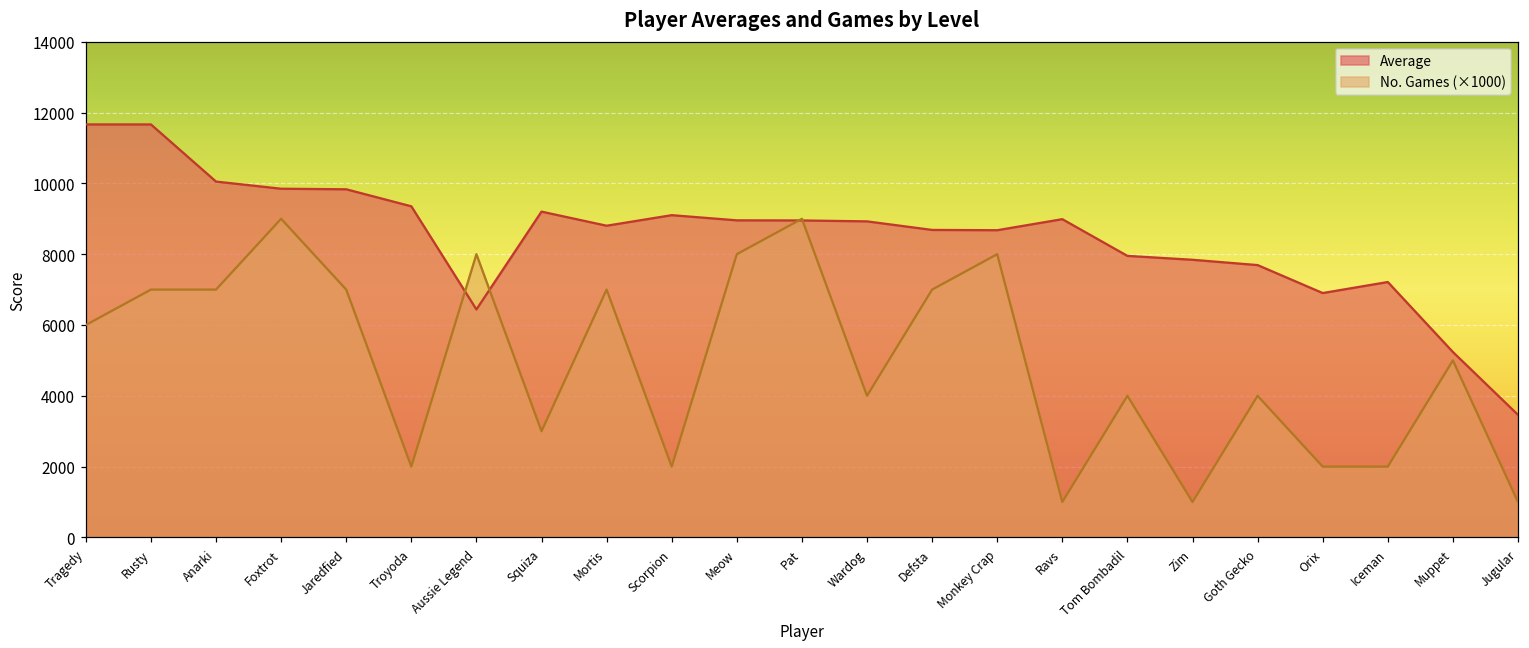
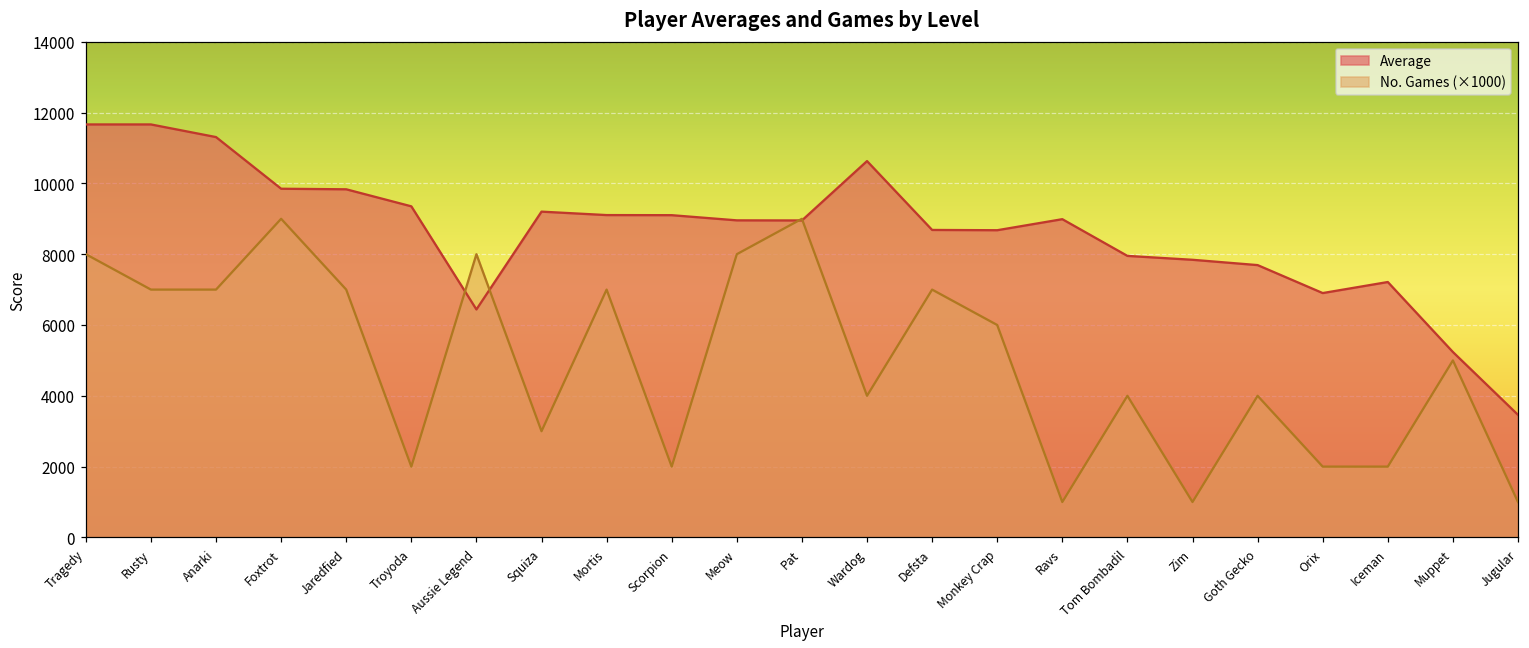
No. Games (×1000), Tragedy: 6000 -> 8000
Average, Anarki: 10100 -> 11300
Average, Mortis: 8800 -> 9100
Average, Wardog: 8900 -> 10600
No. Games (×1000), Monkey Crap: 8000 -> 6000
